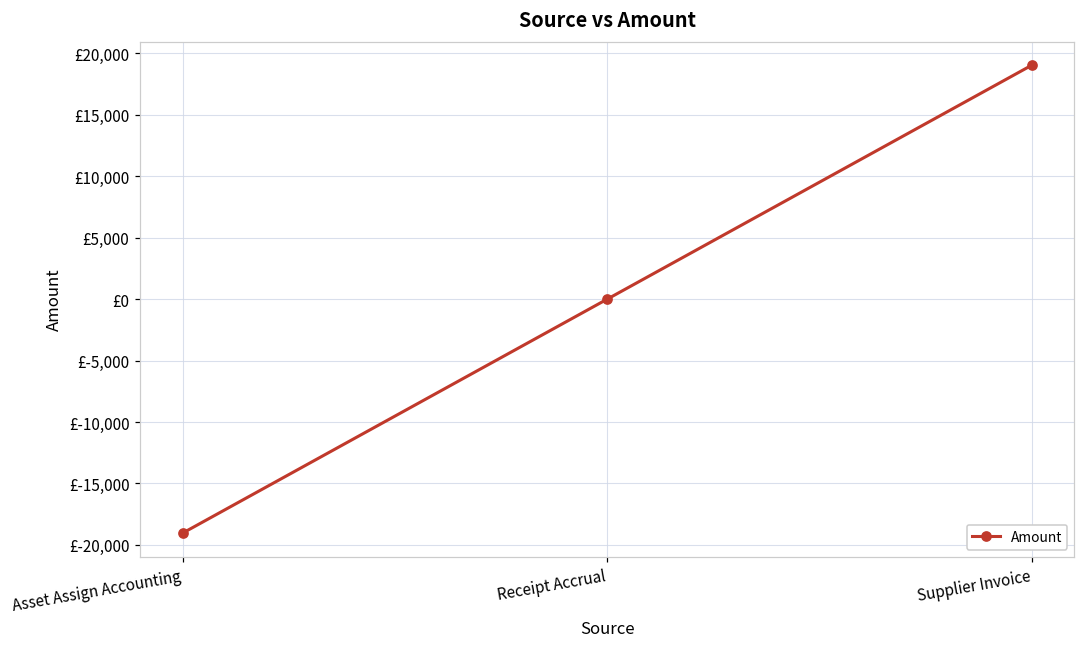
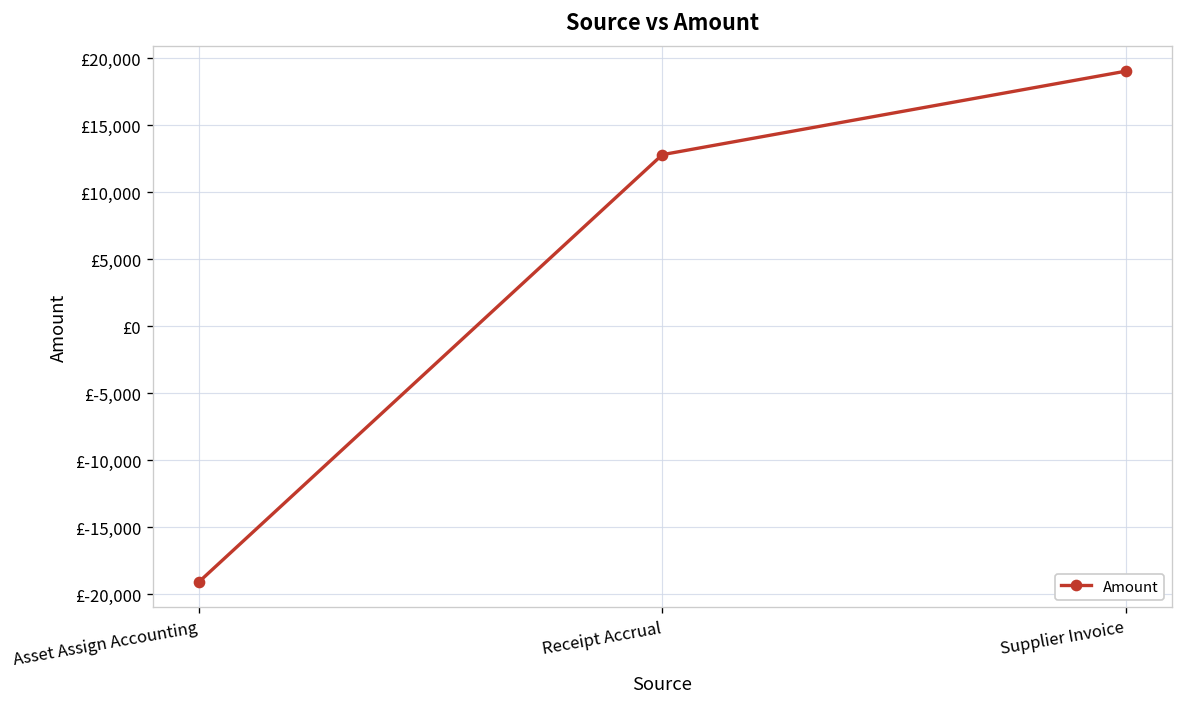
Receipt Accrual: £0 -> £12,800
